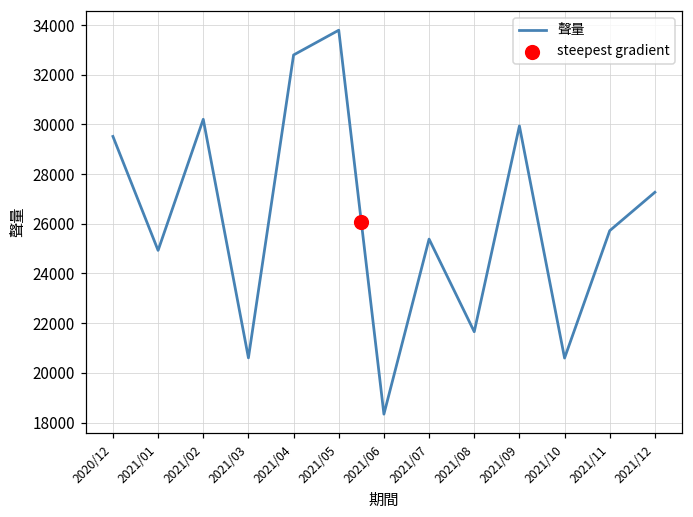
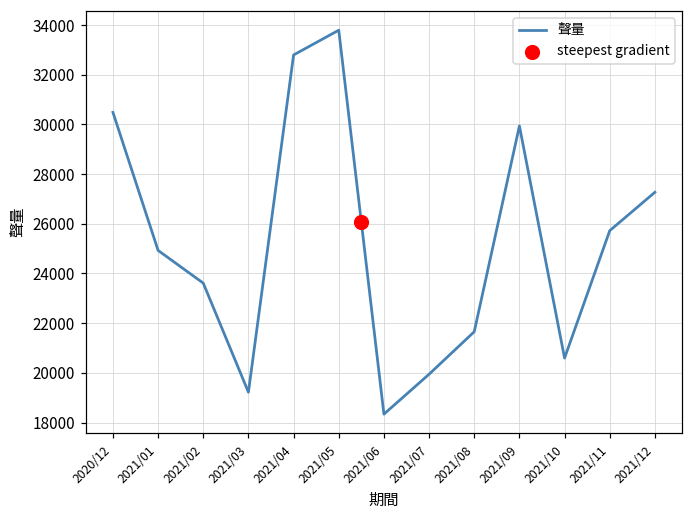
聲量, 2020/12: 29500 -> 30500
聲量, 2021/02: 30200 -> 23600
聲量, 2021/03: 20600 -> 19200
聲量, 2021/07: 25400 -> 19900
